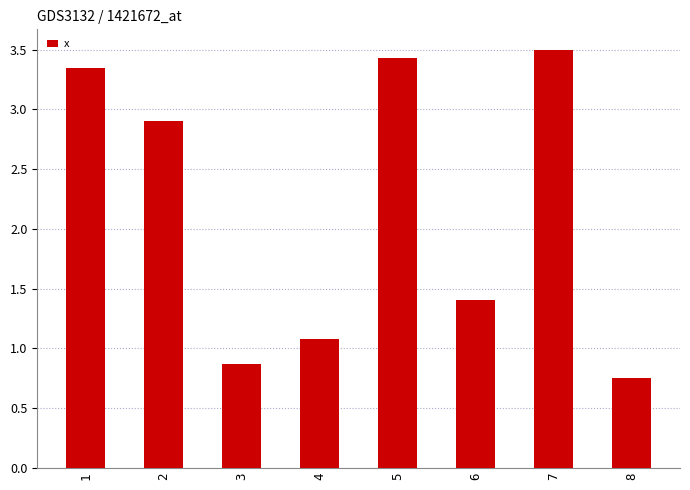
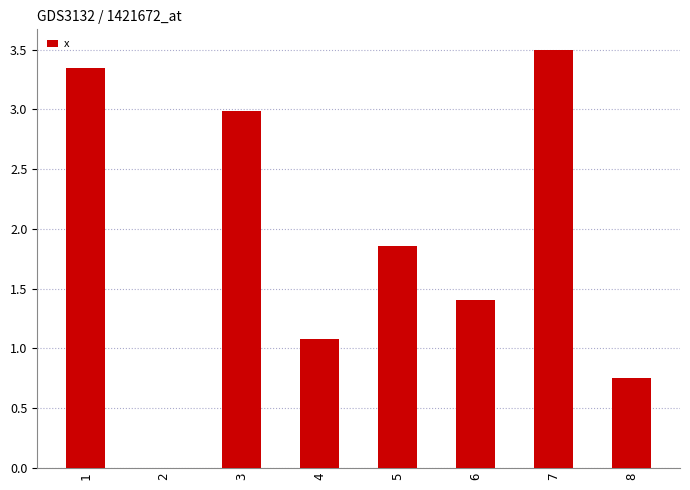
2: 2.9 -> 0.0
3: 0.87 -> 2.98
5: 3.43 -> 1.85
